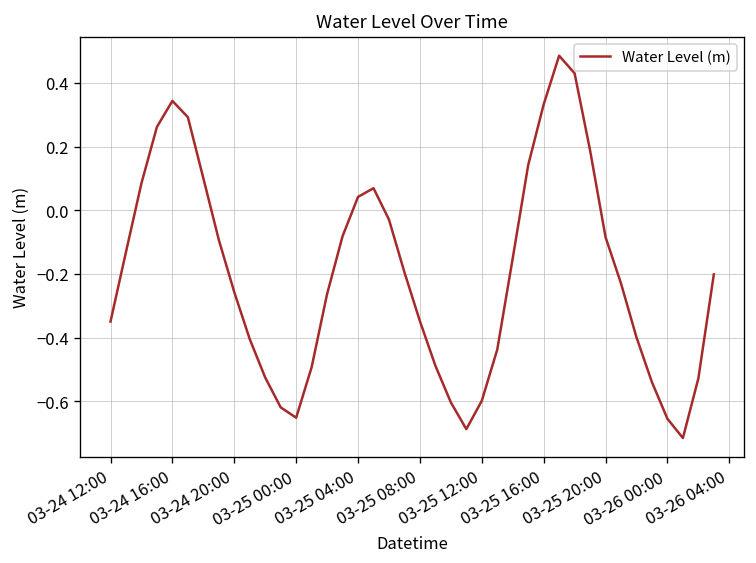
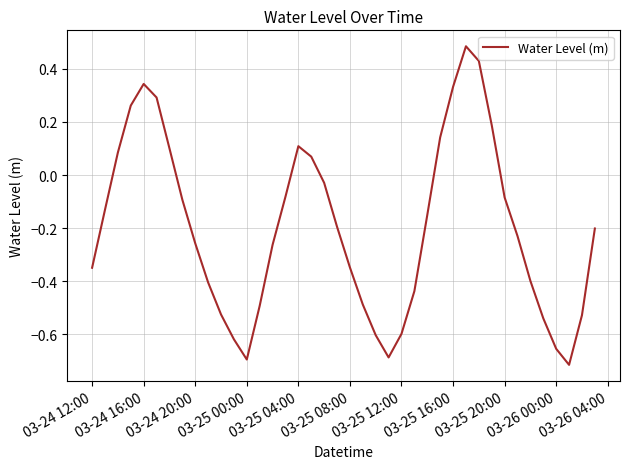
03-25 00:00: -0.65 -> -0.69
03-25 04:00: 0.04 -> 0.11
